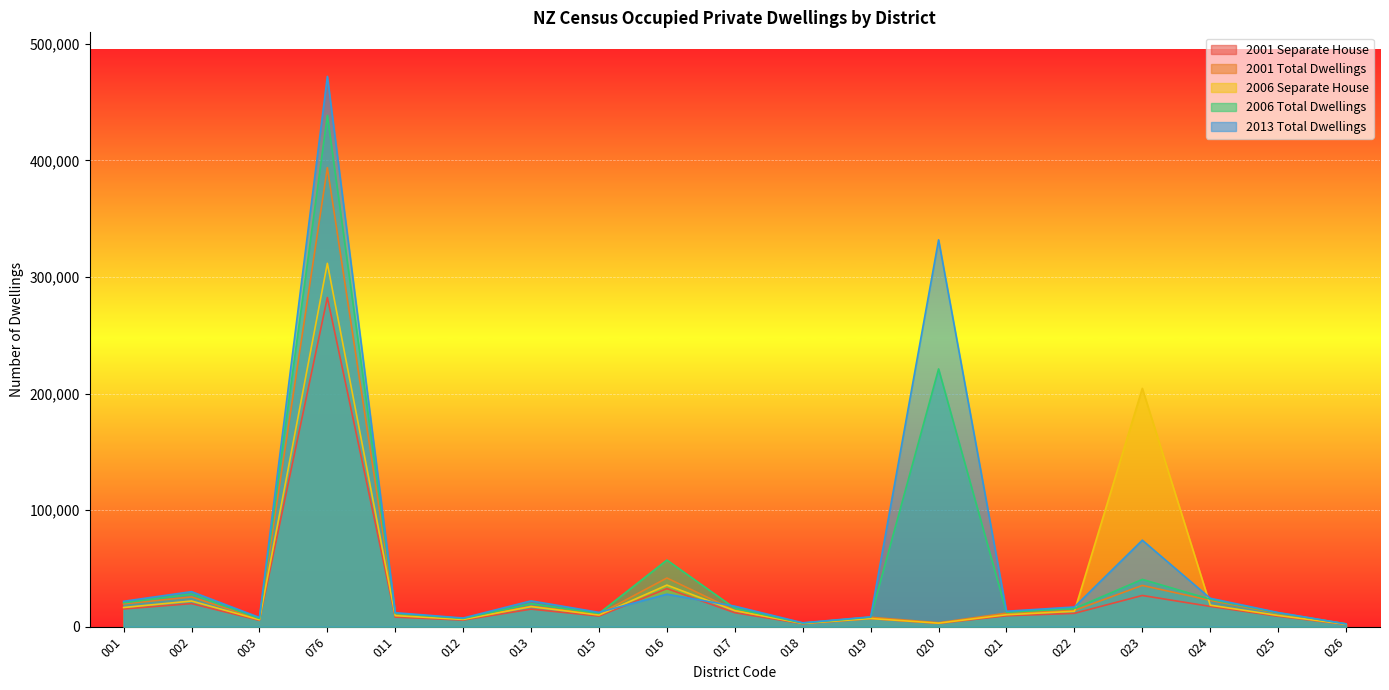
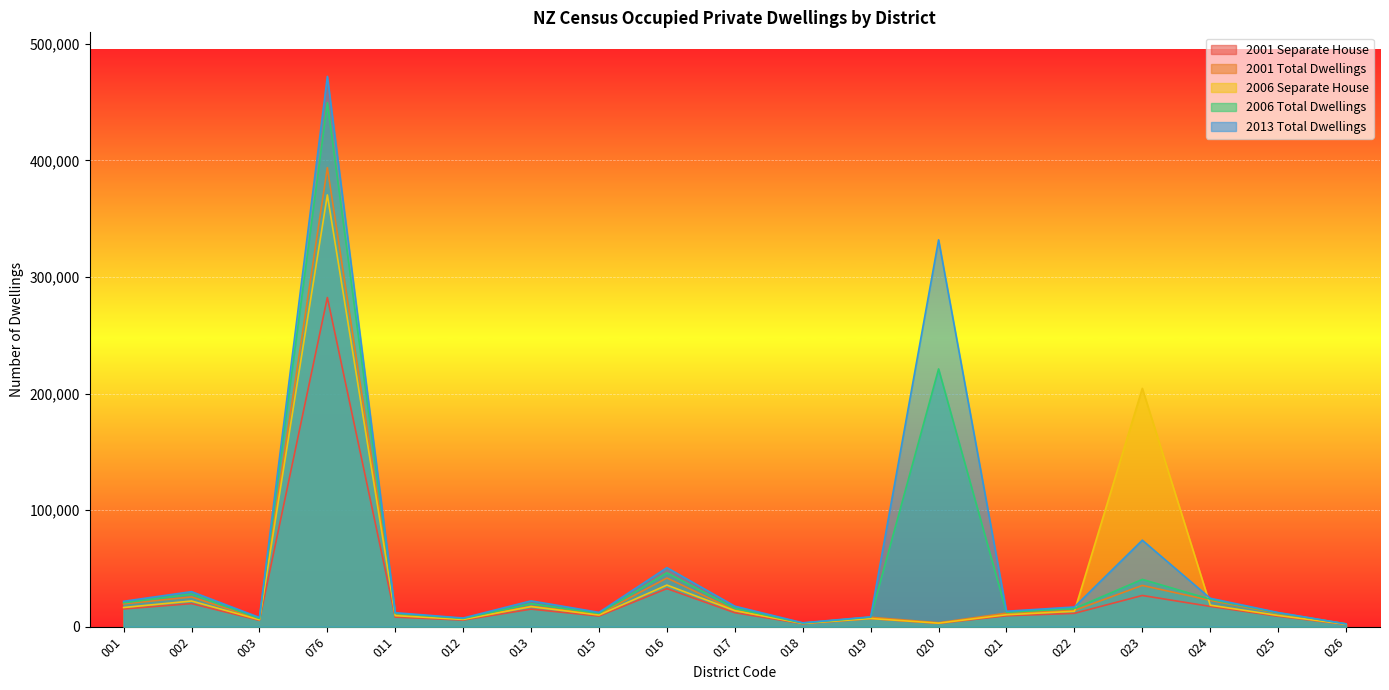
2006 Separate House, 076: 312,000 -> 370,000
2006 Total Dwellings, 076: 439,000 -> 450,000
2006 Total Dwellings, 016: 57,000 -> 46,000
2013 Total Dwellings, 016: 28,000 -> 51,000
